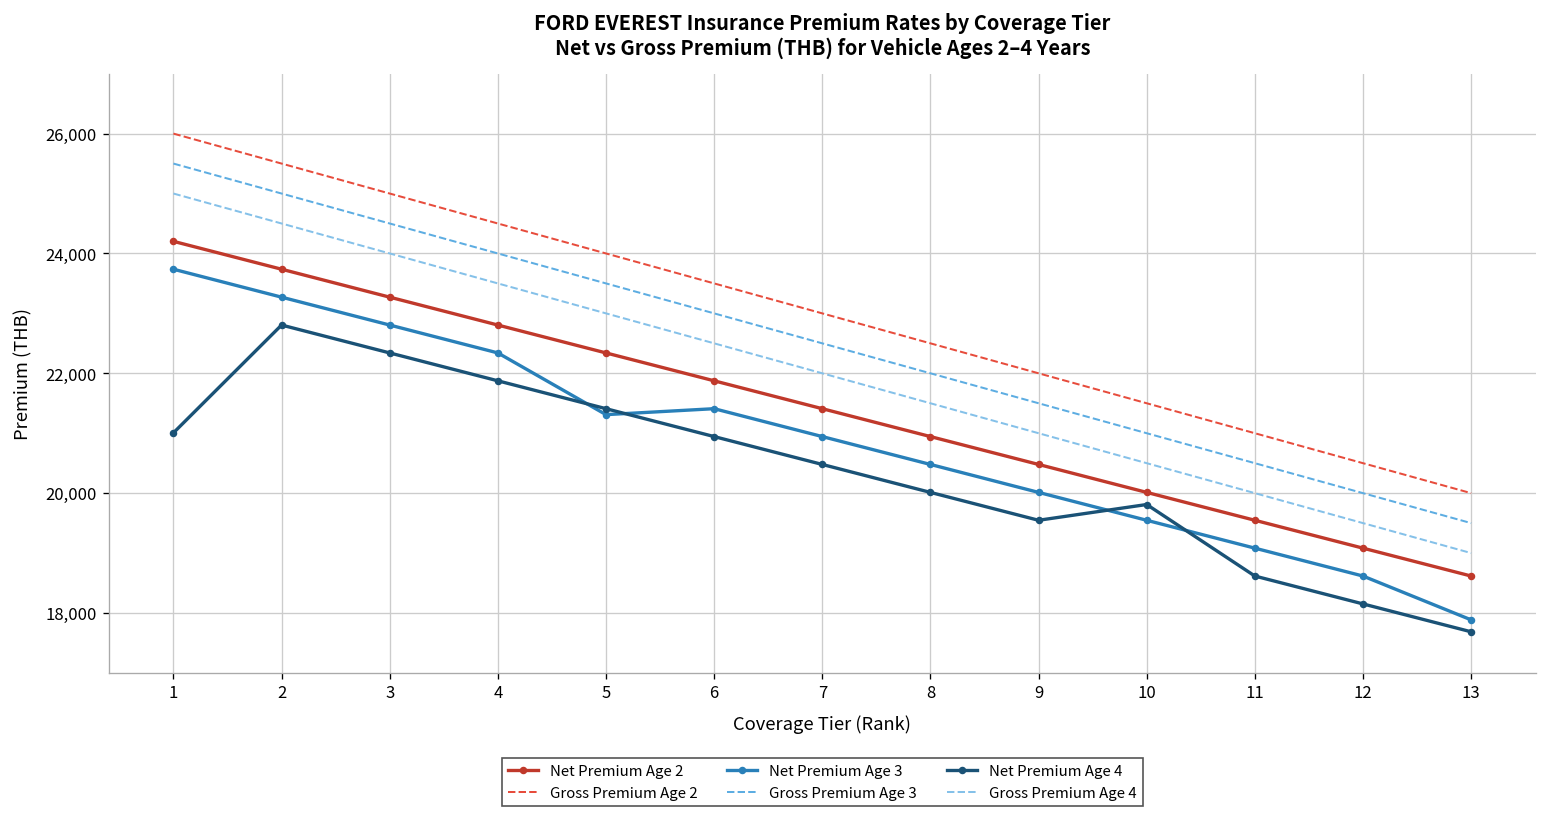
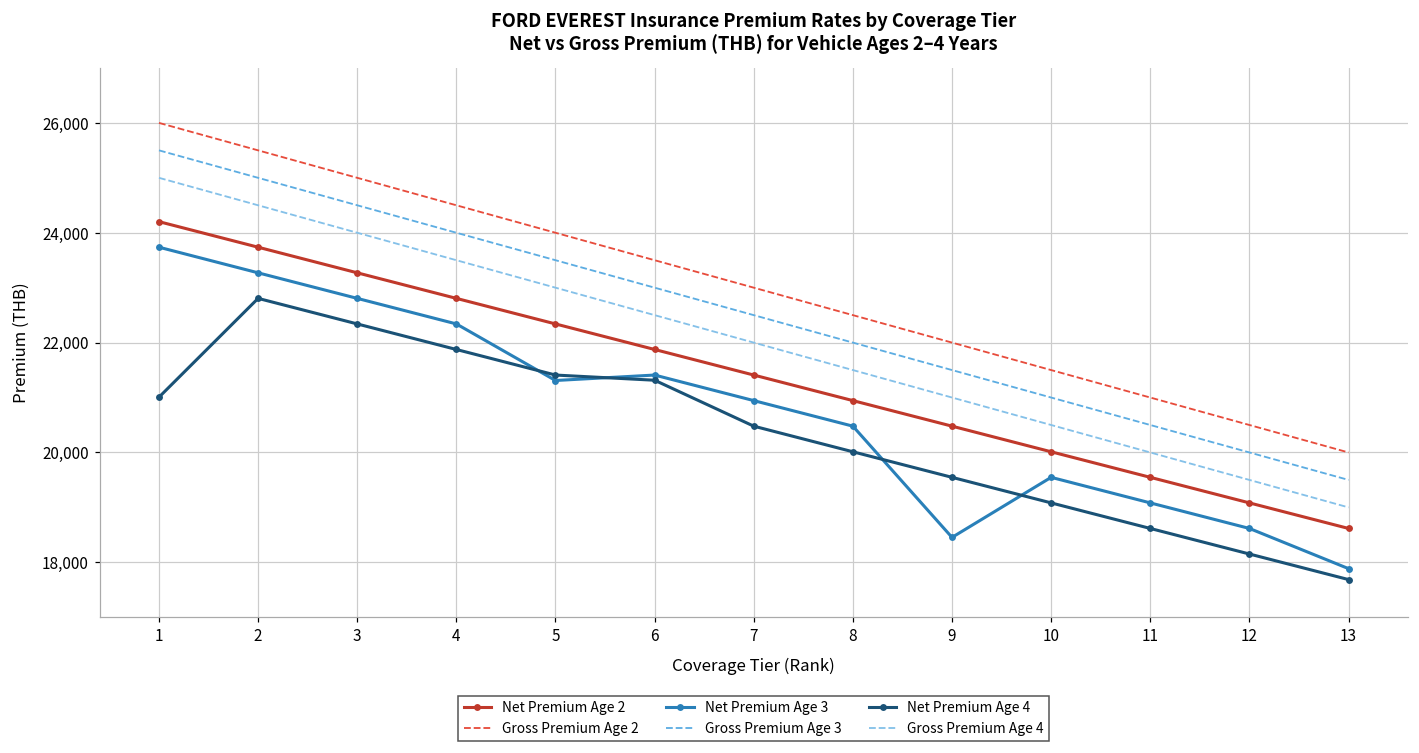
Net Premium Age 4, 6: 20,900 -> 21,300
Net Premium Age 3, 9: 20,000 -> 18,500
Net Premium Age 4, 10: 19,800 -> 19,100
